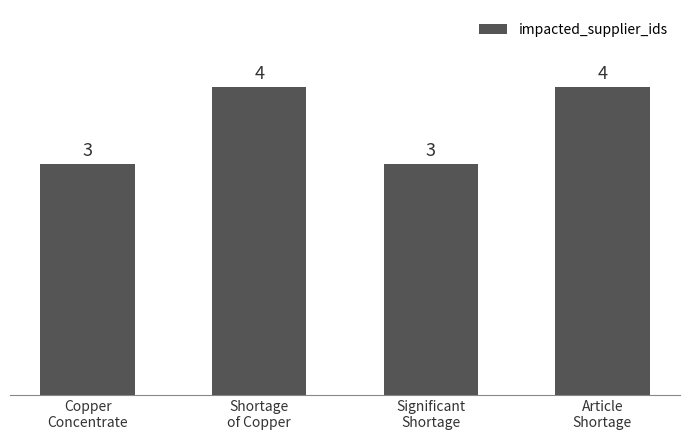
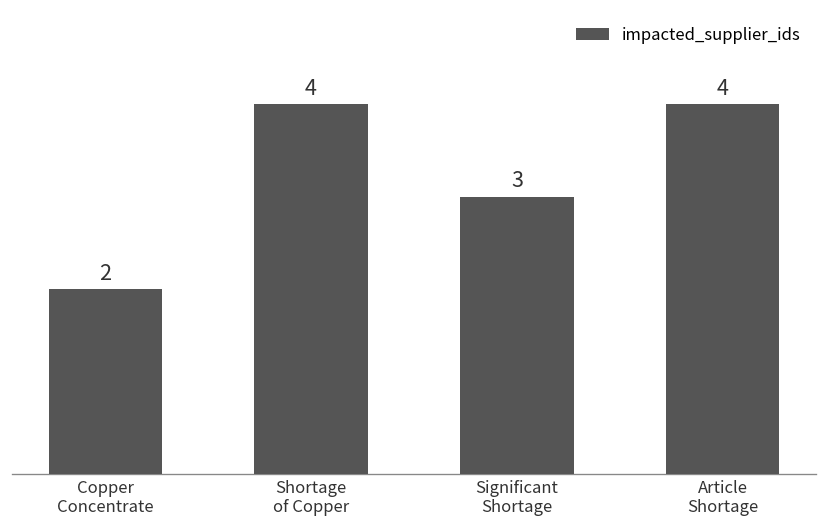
Copper Concentrate: 3 -> 2
